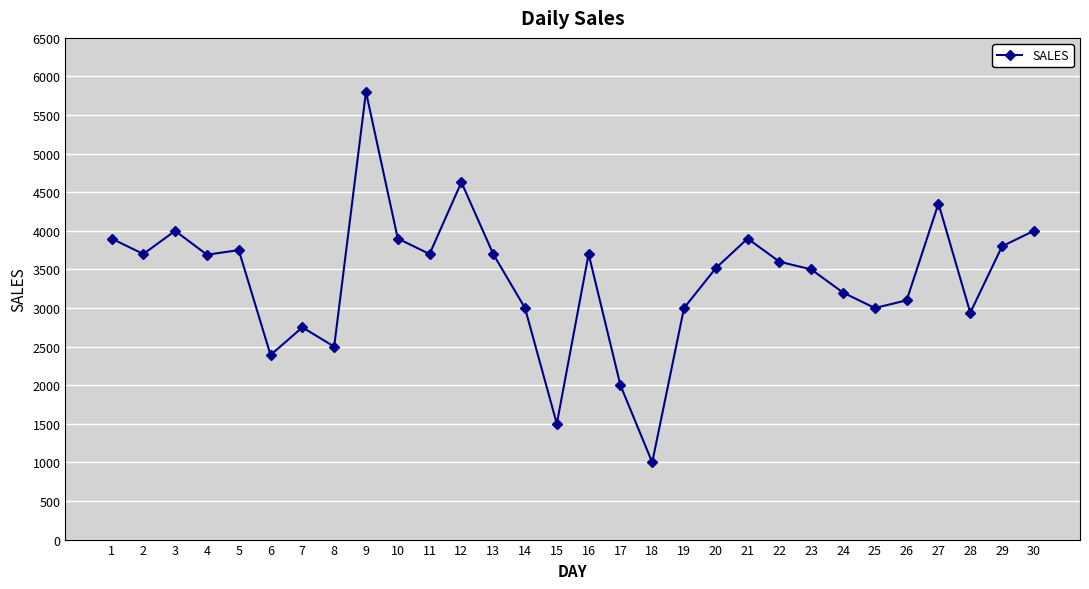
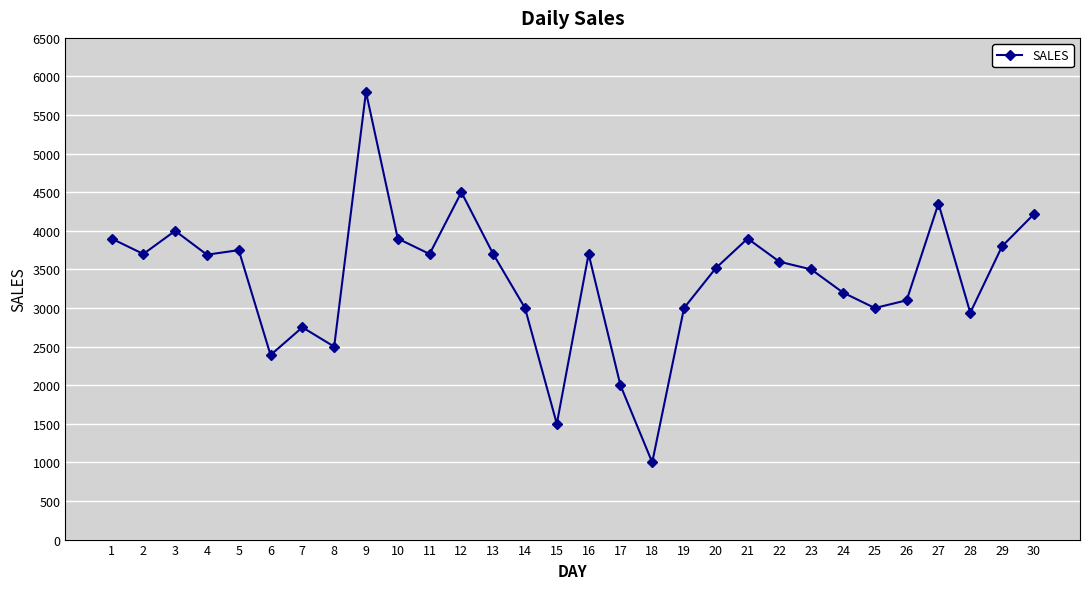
12: 4600 -> 4500
30: 4000 -> 4200
